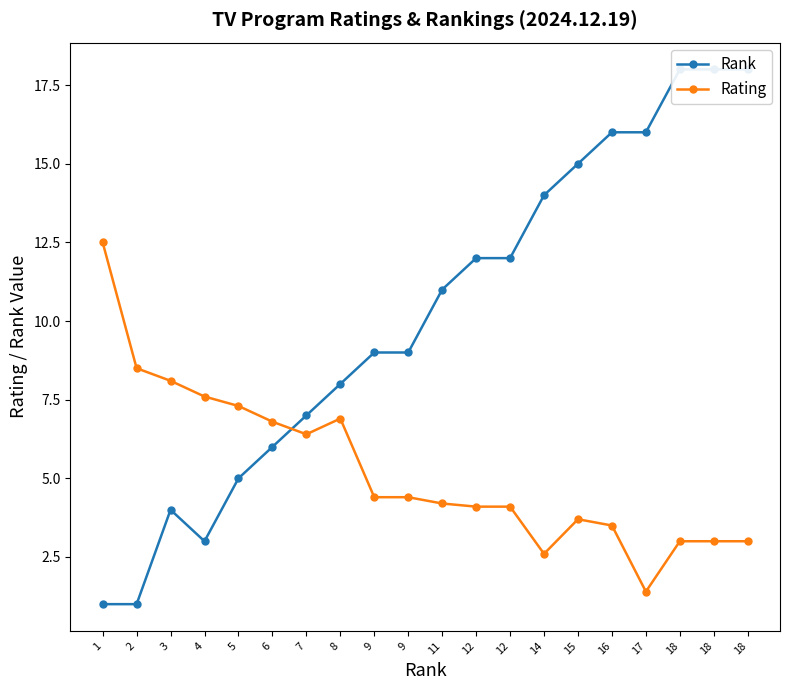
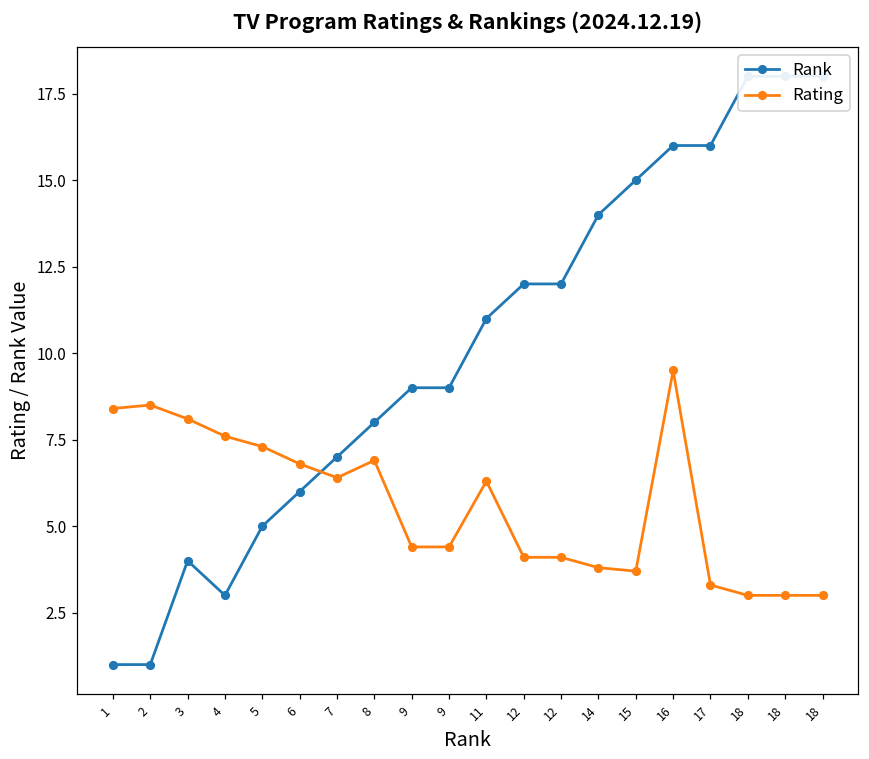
Rating, 1: 12.5 -> 8.4
Rating, 11: 4.2 -> 6.3
Rating, 14: 2.6 -> 3.8
Rating, 16: 3.5 -> 9.5
Rating, 17: 1.4 -> 3.3
